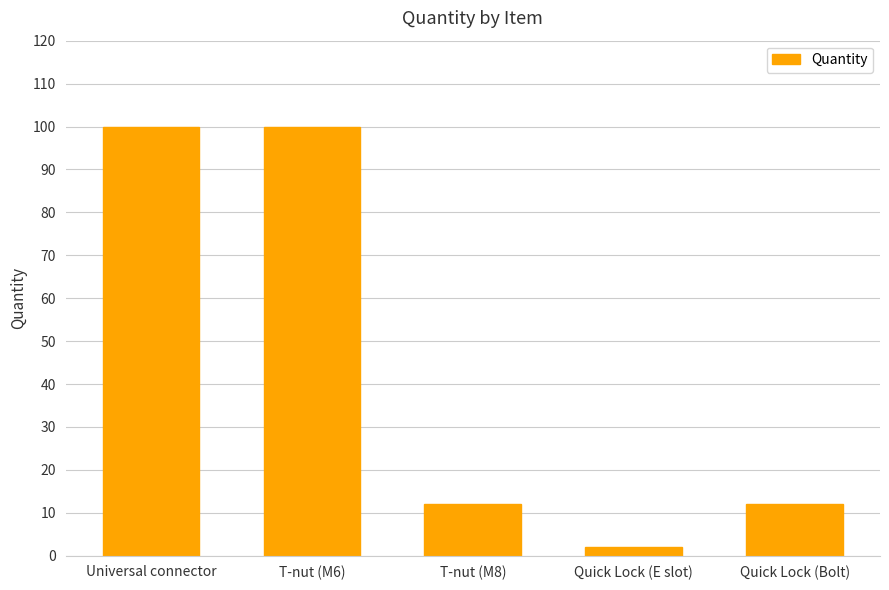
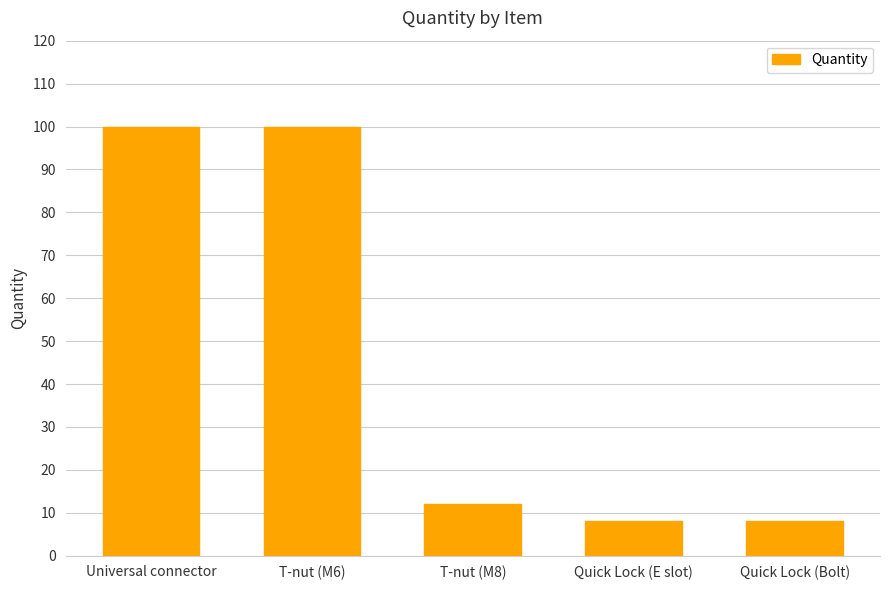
Quick Lock (E slot): 2 -> 8
Quick Lock (Bolt): 12 -> 8
